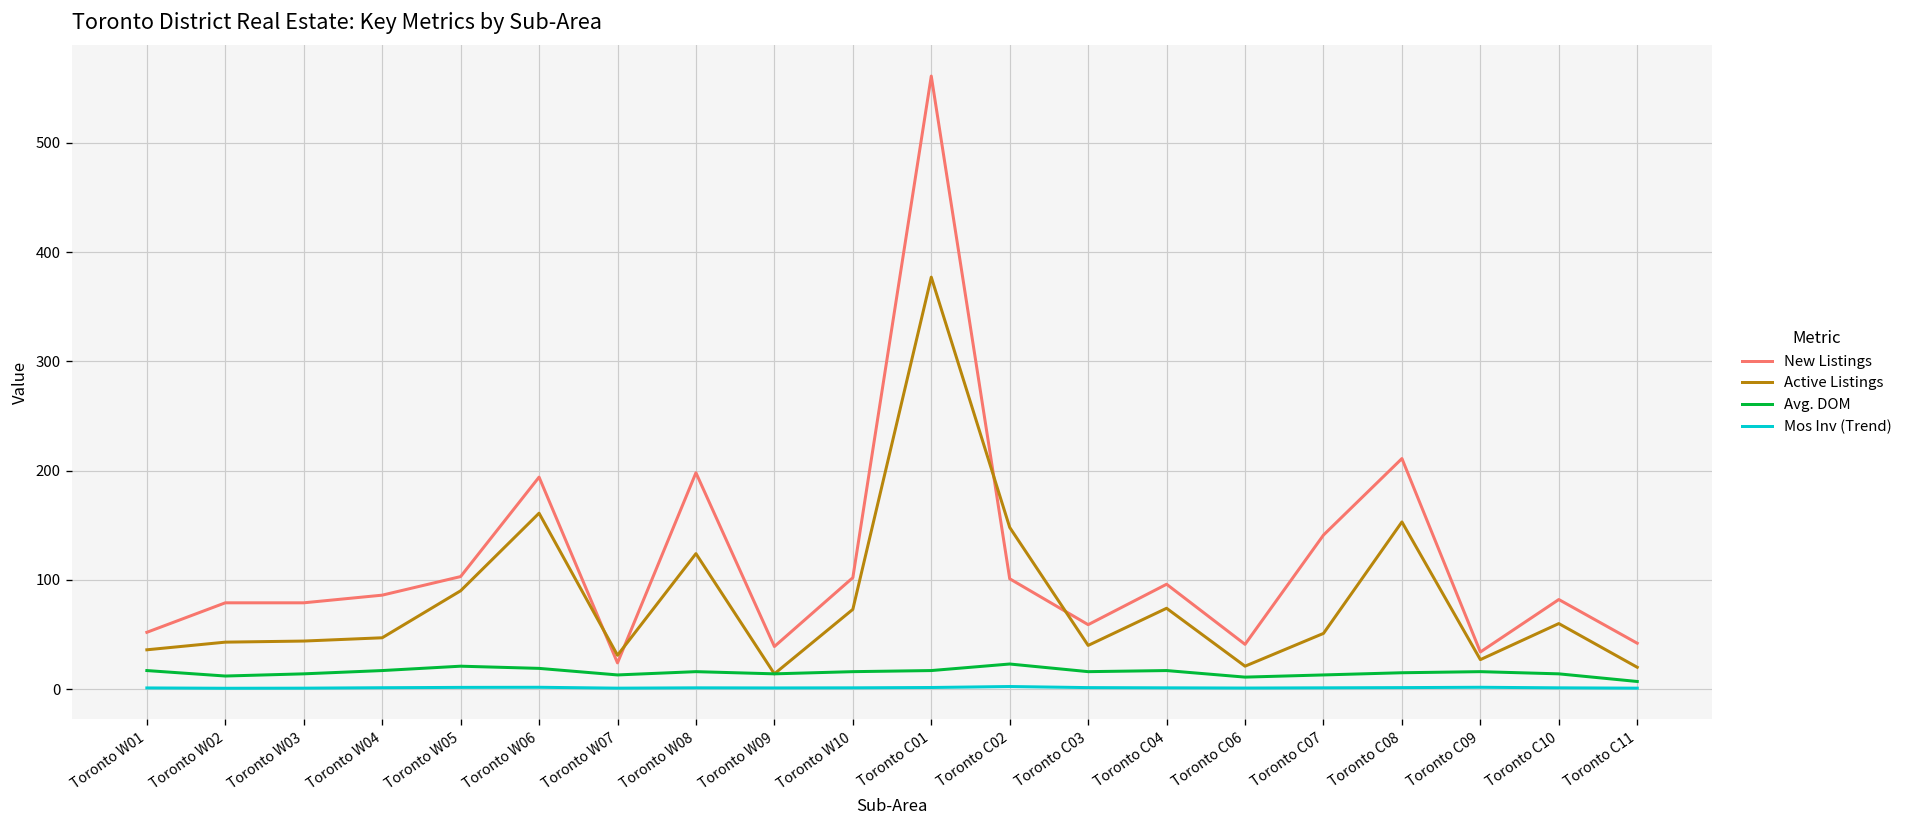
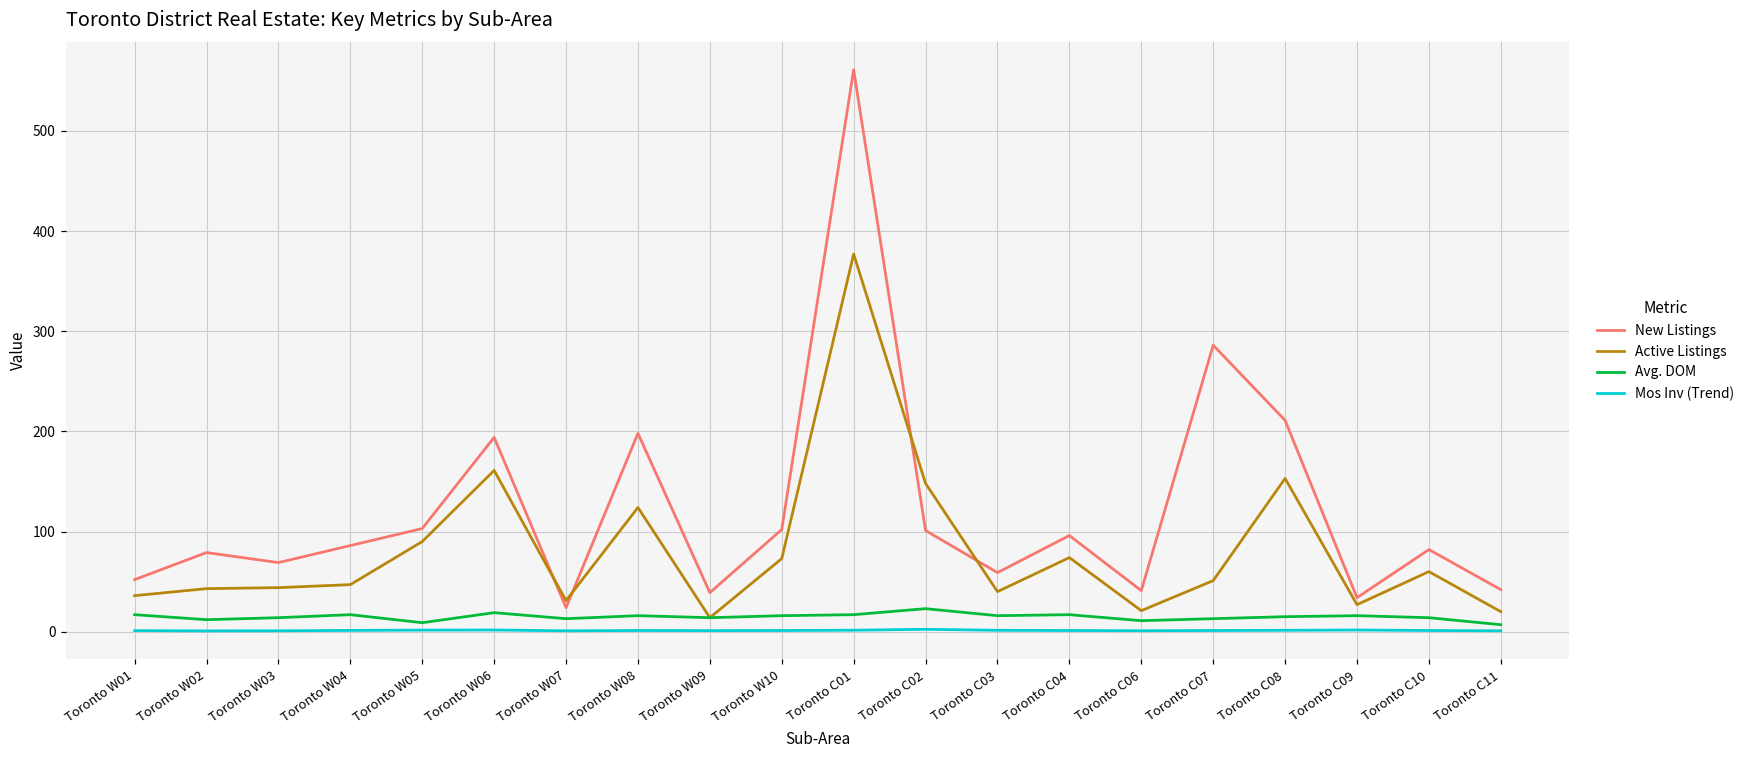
New Listings, Toronto W03: 80 -> 70
Avg. DOM, Toronto W05: 20 -> 10
New Listings, Toronto C07: 140 -> 290
